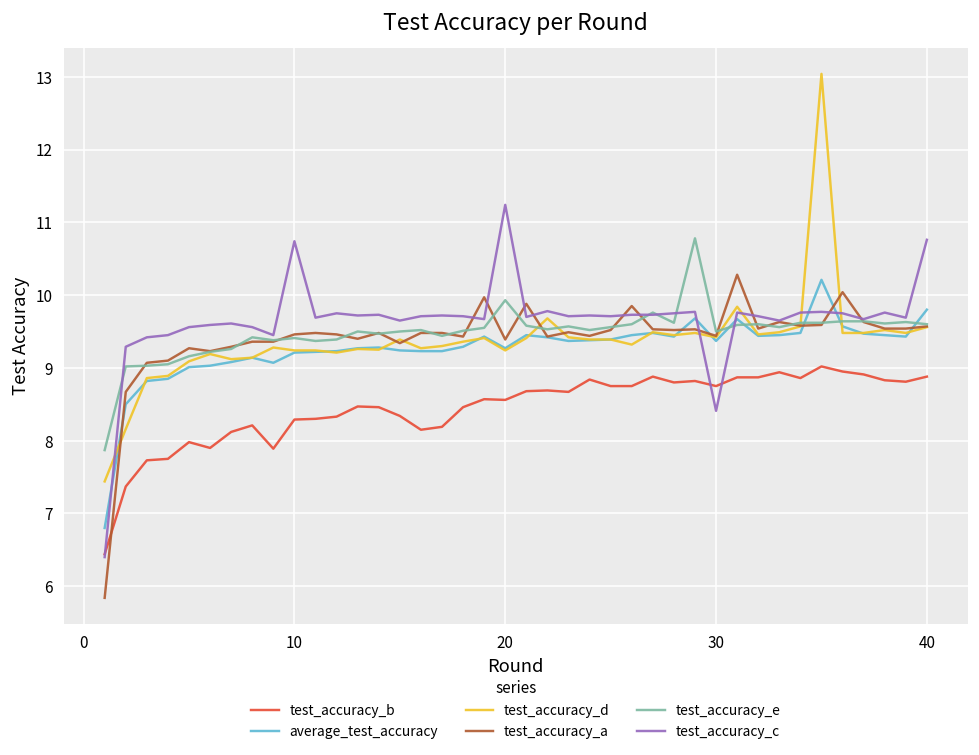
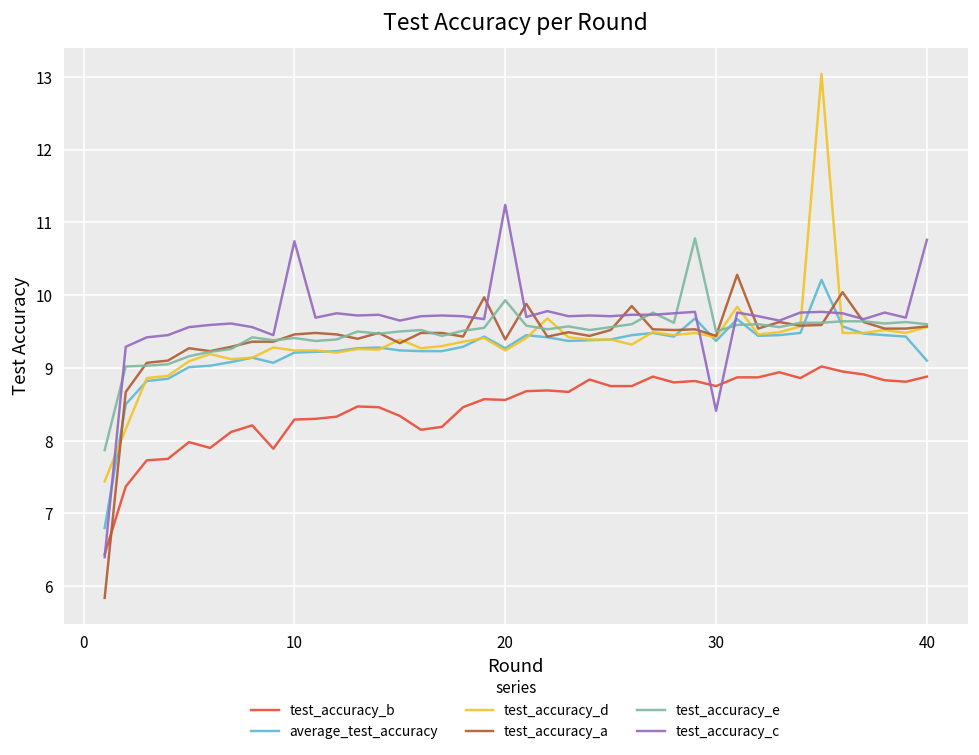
average_test_accuracy, 40: 9.8 -> 9.1
